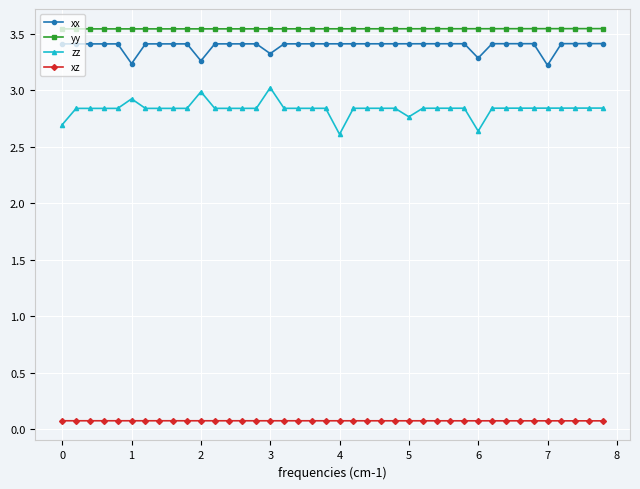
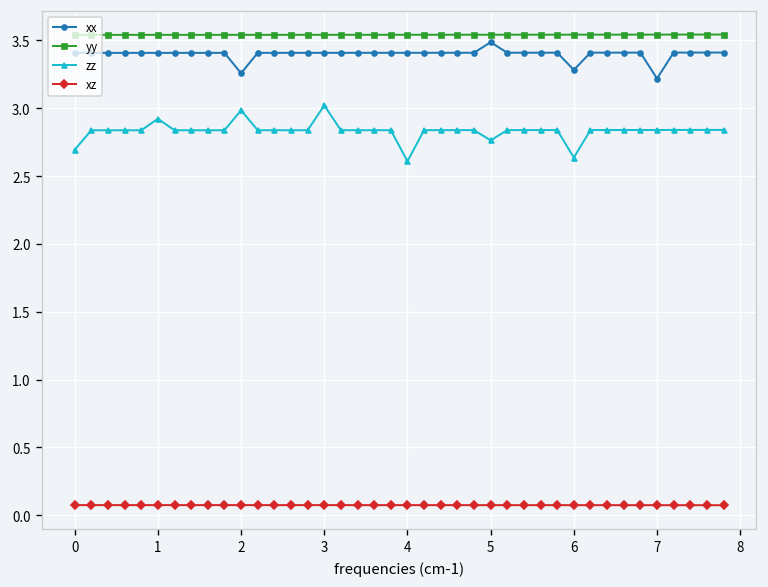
xx, 1: 3.23 -> 3.41
xx, 3: 3.32 -> 3.41
xx, 5: 3.41 -> 3.49
